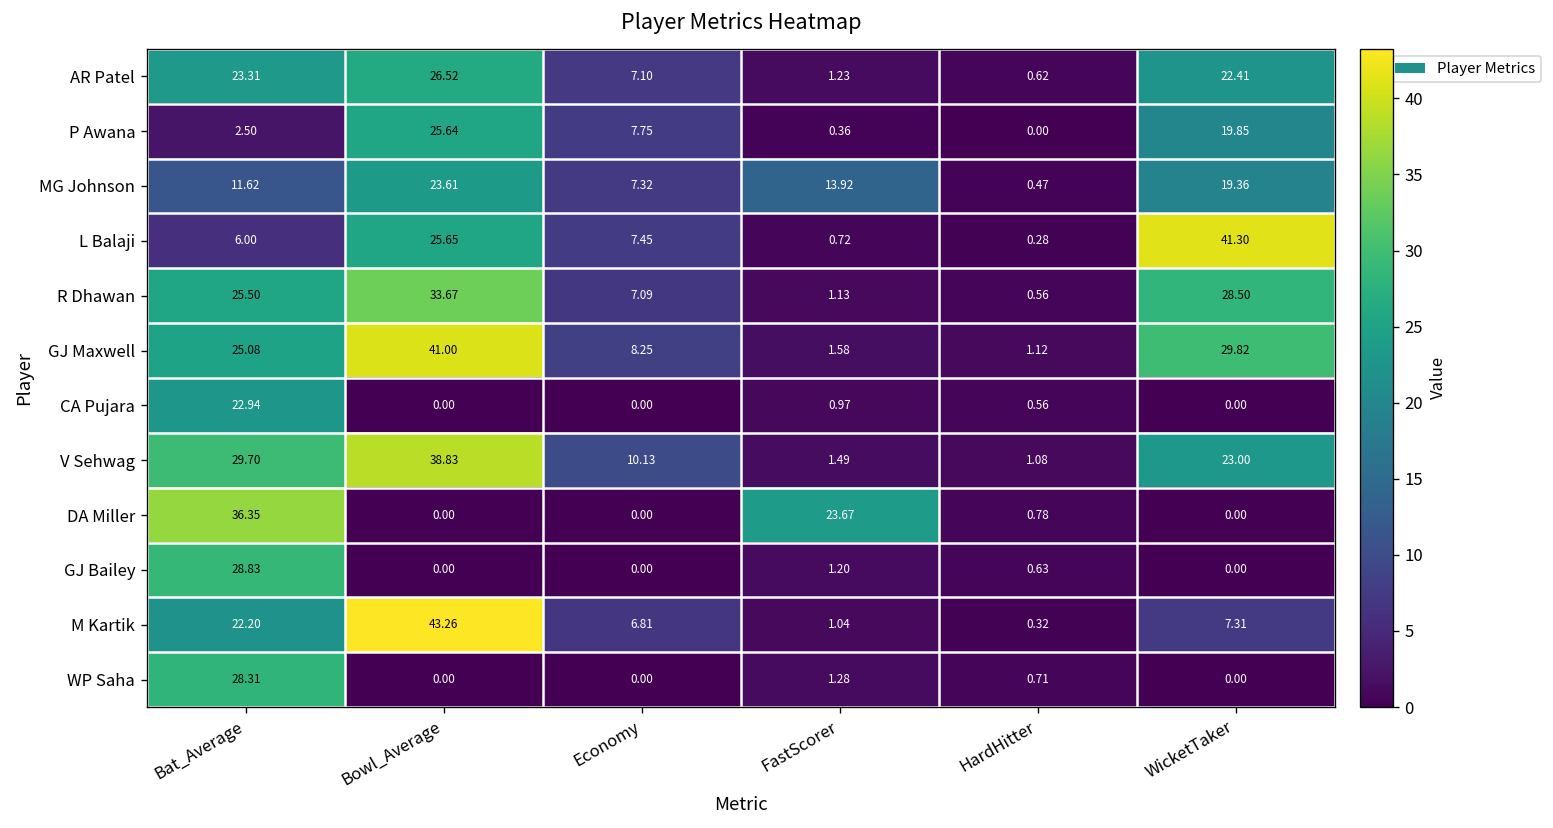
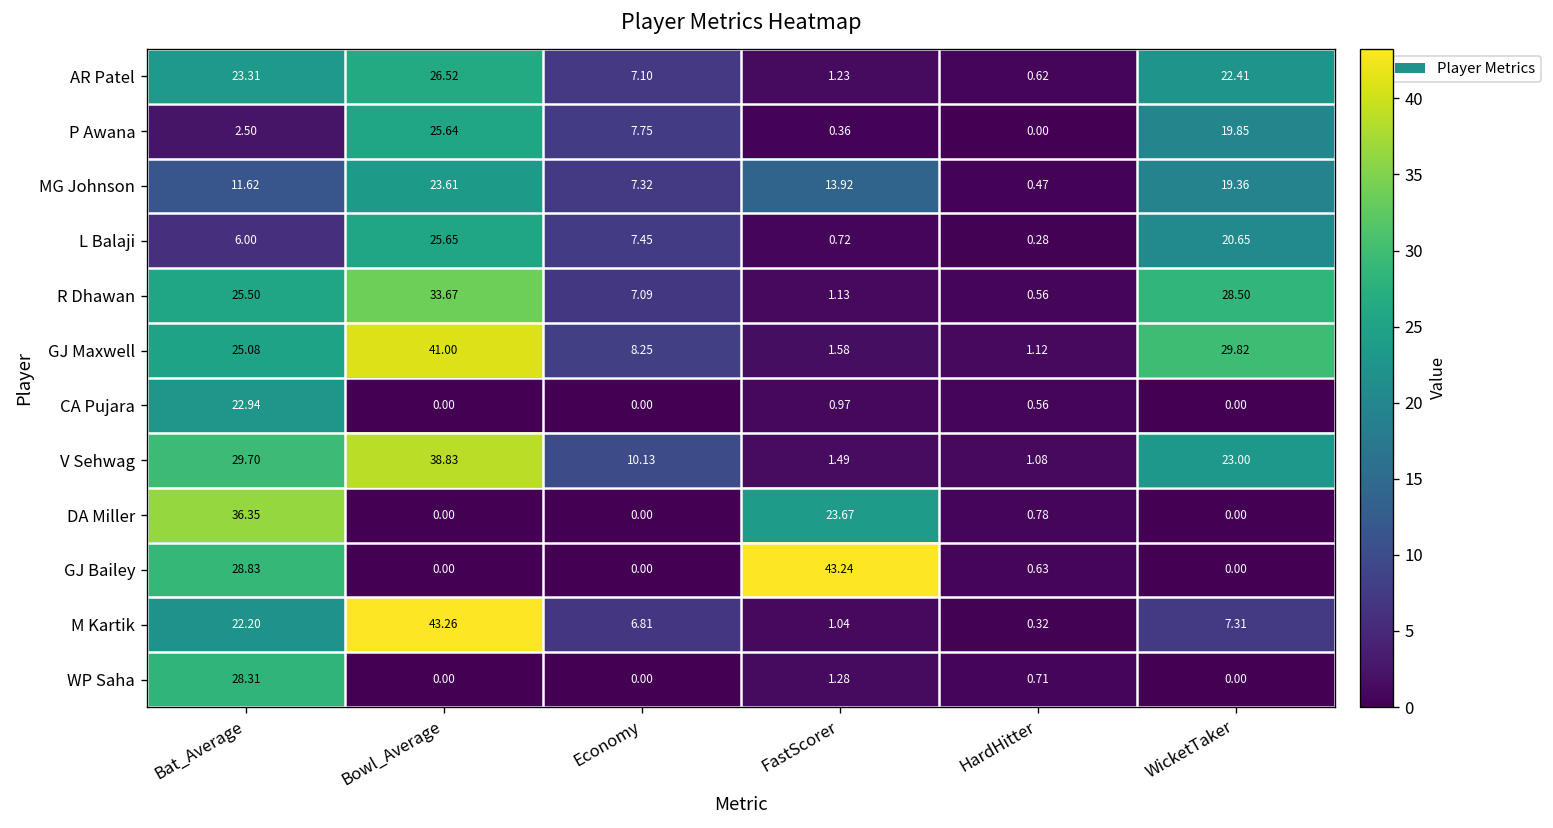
L Balaji, WicketTaker: 41.30 -> 20.65
GJ Bailey, FastScorer: 1.20 -> 43.24
